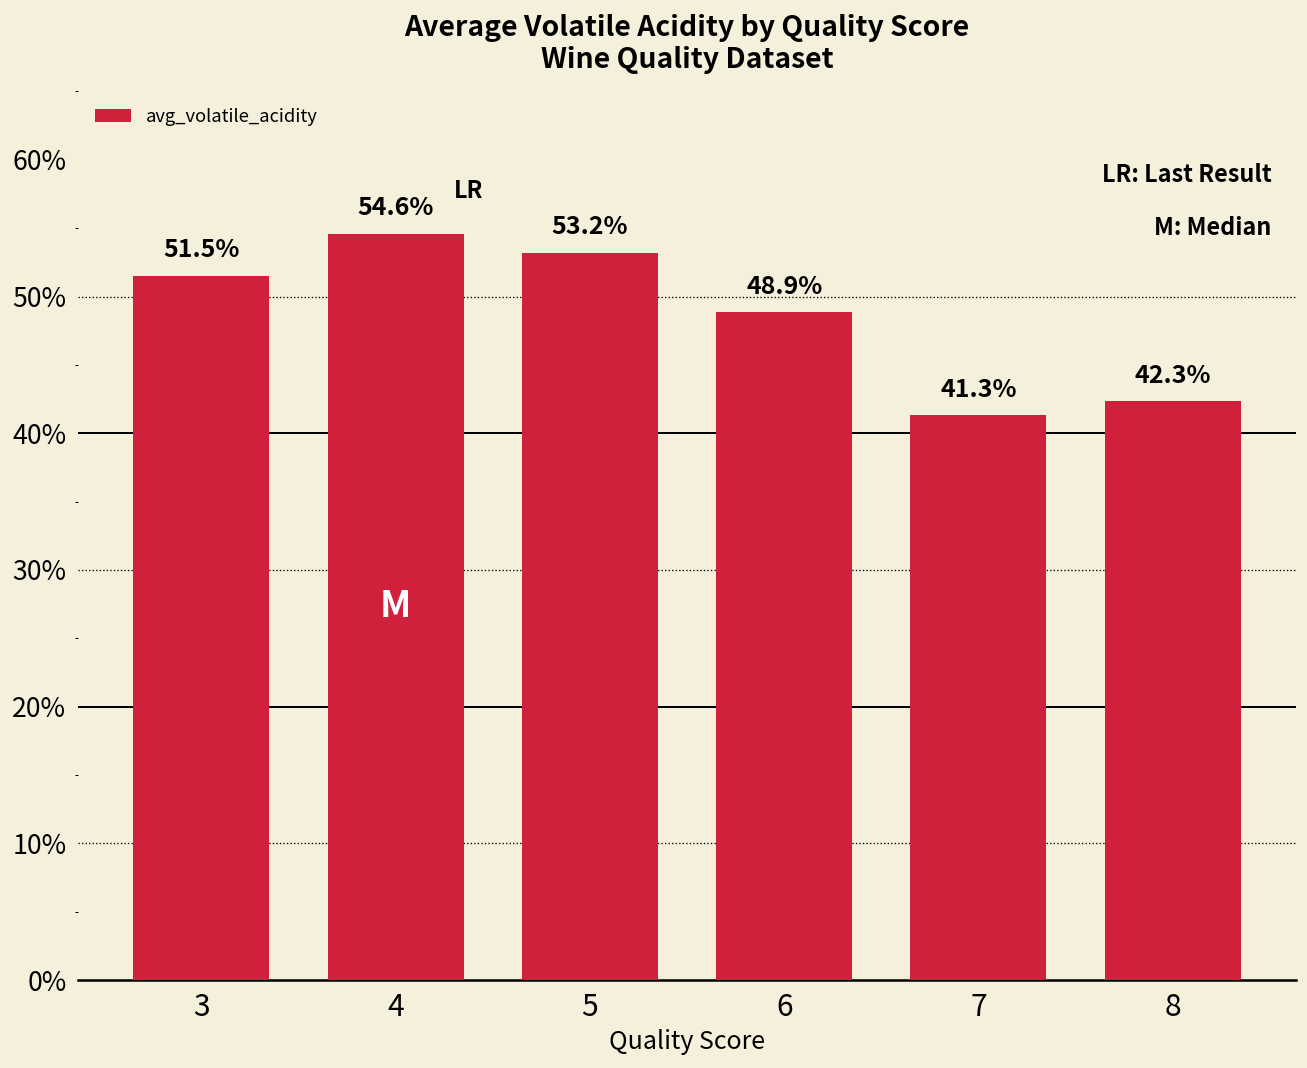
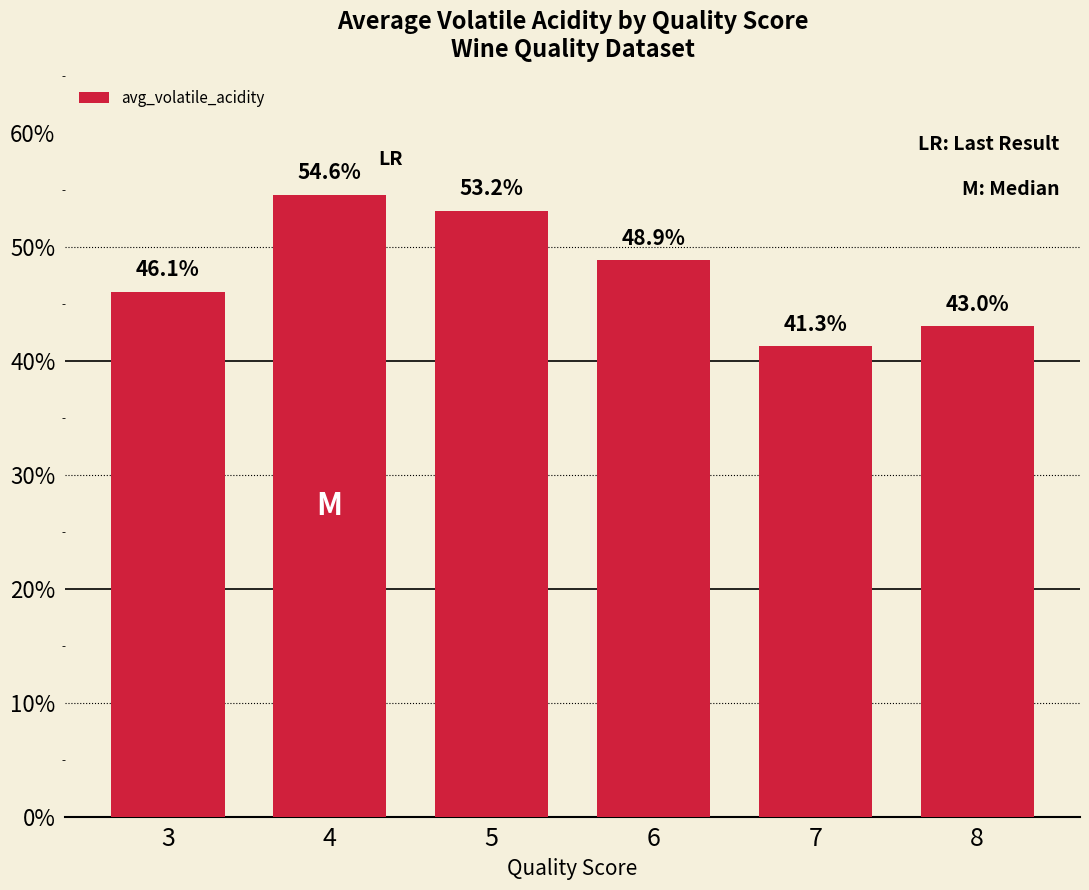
3: 51.5% -> 46.1%
8: 42.3% -> 43.0%
